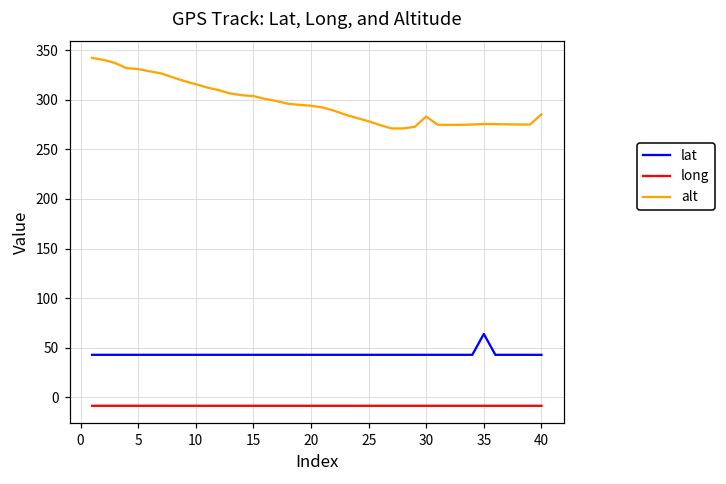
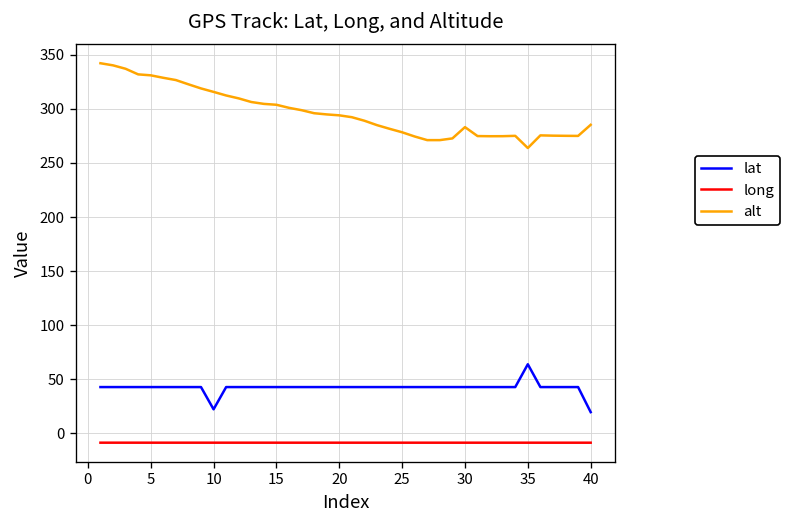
lat, 10: 40 -> 20
alt, 35: 280 -> 260
lat, 40: 40 -> 20
